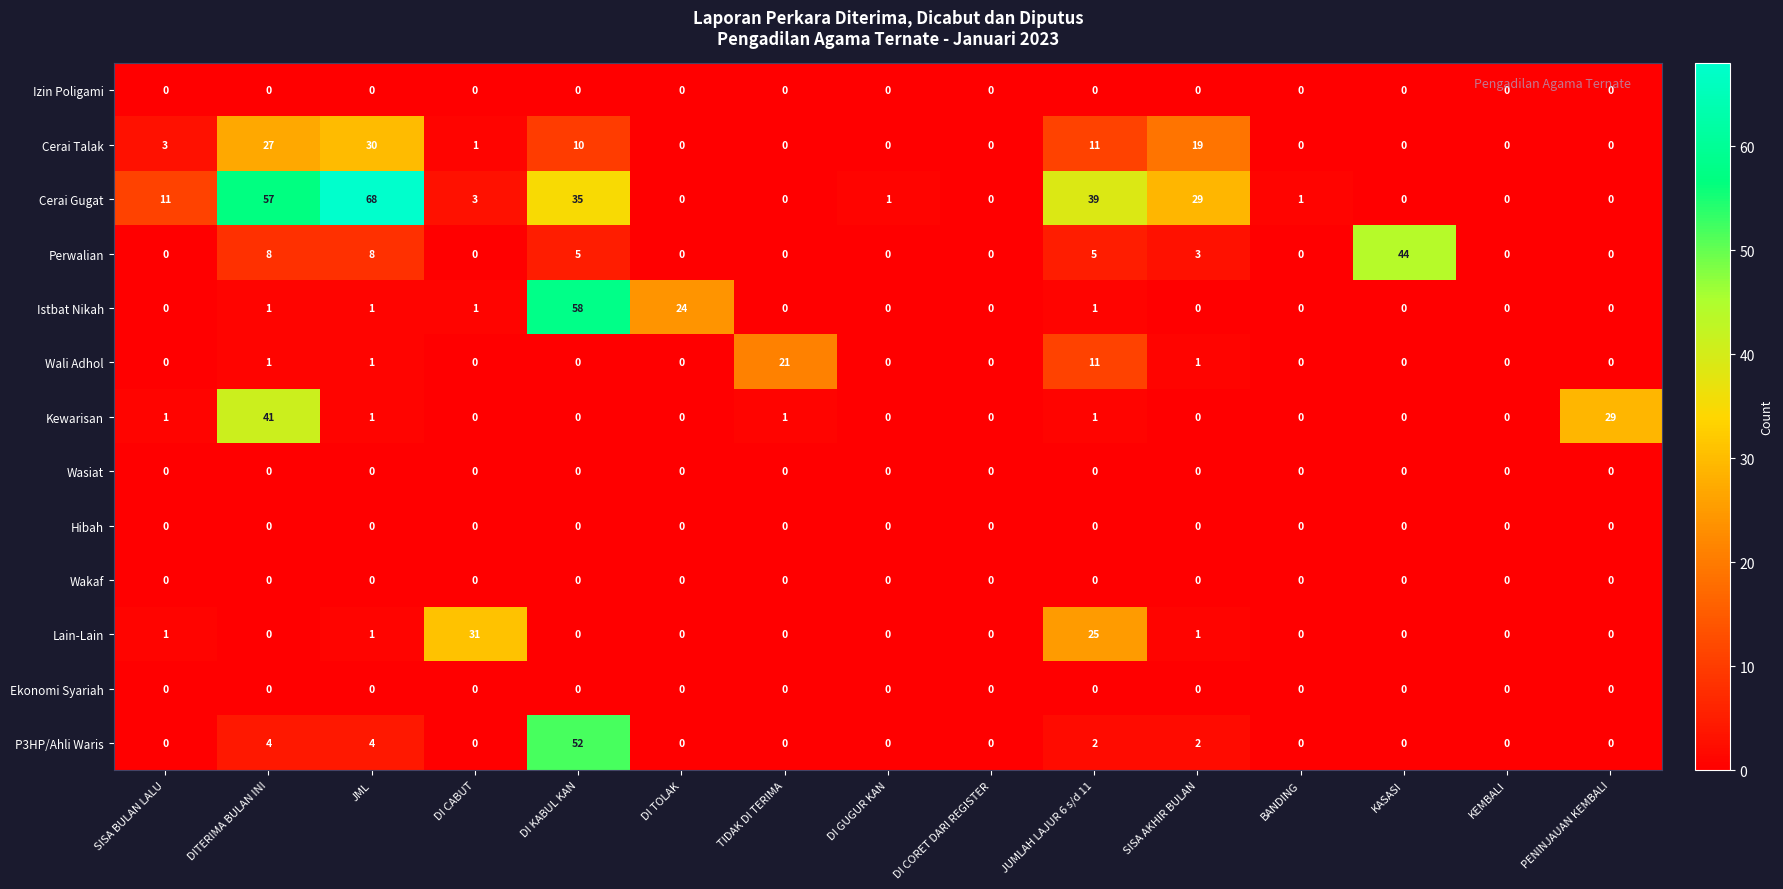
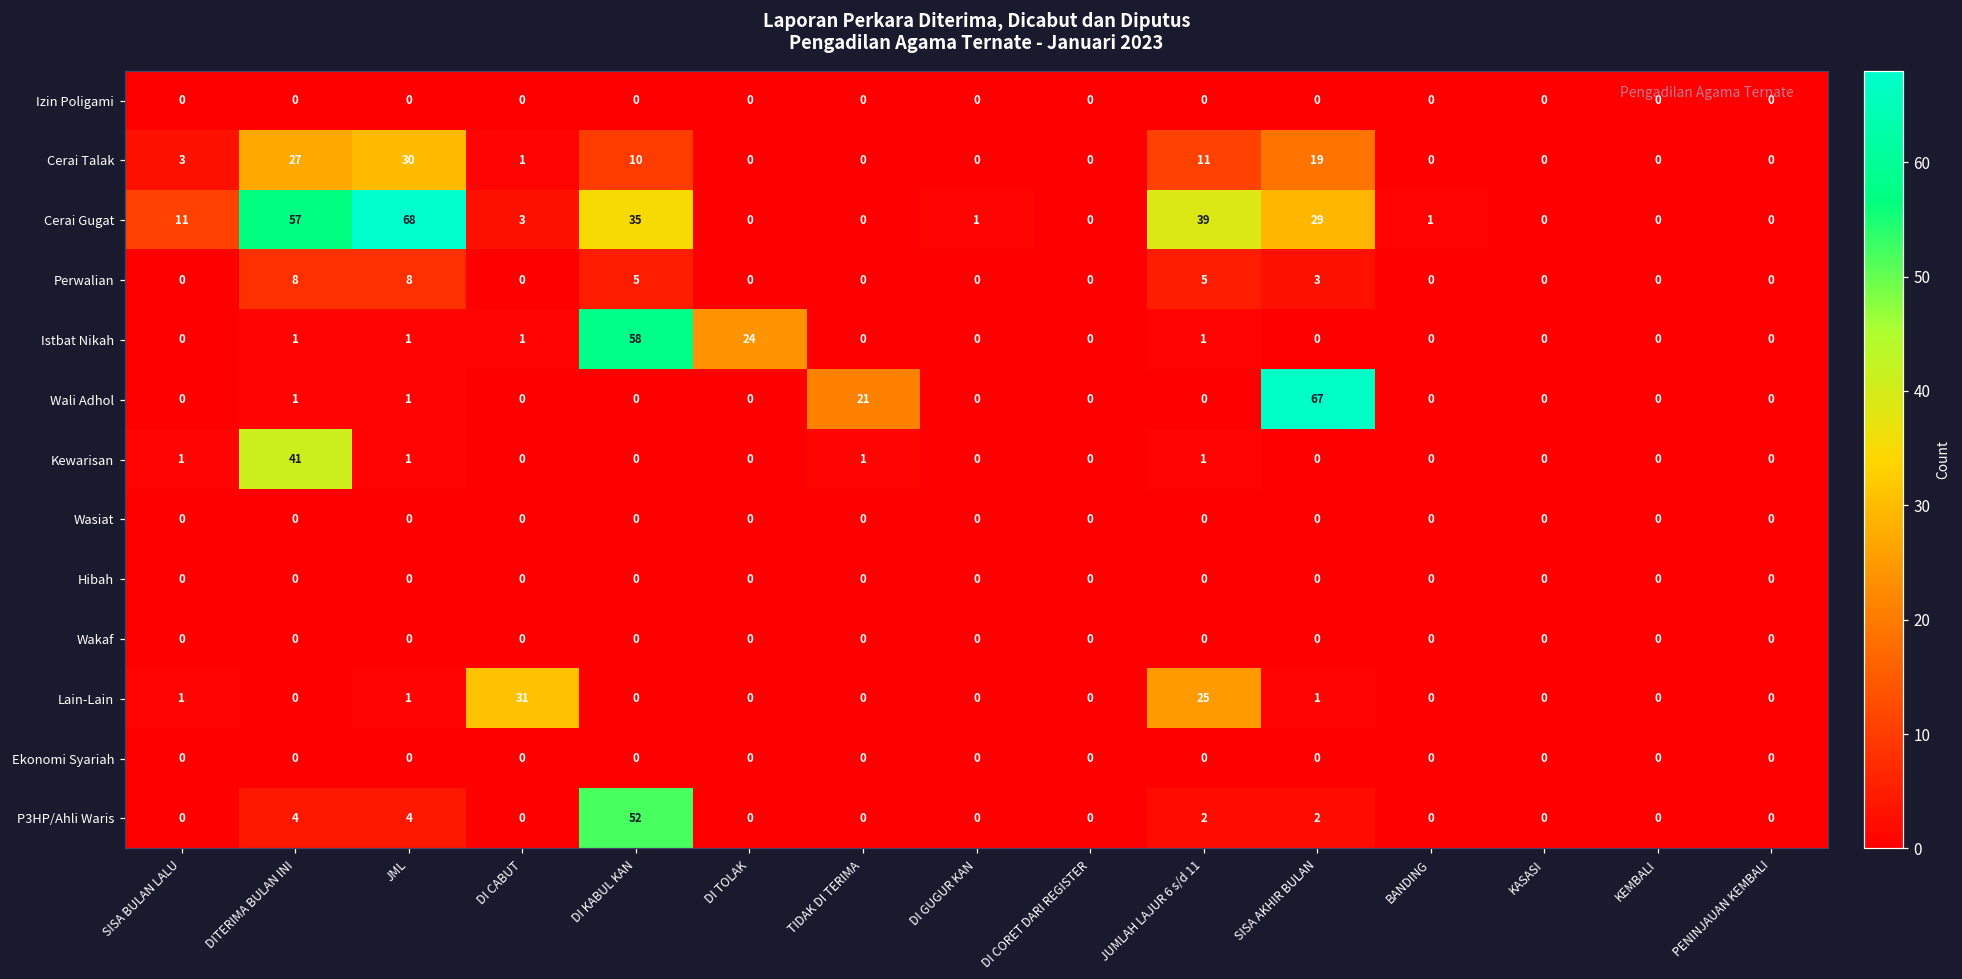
Perwalian, KASASI: 44 -> 0
Wali Adhol, JUMLAH LAJUR 6 s/d 11: 11 -> 0
Wali Adhol, SISA AKHIR BULAN: 1 -> 67
Kewarisan, PENINJAUAN KEMBALI: 29 -> 0
